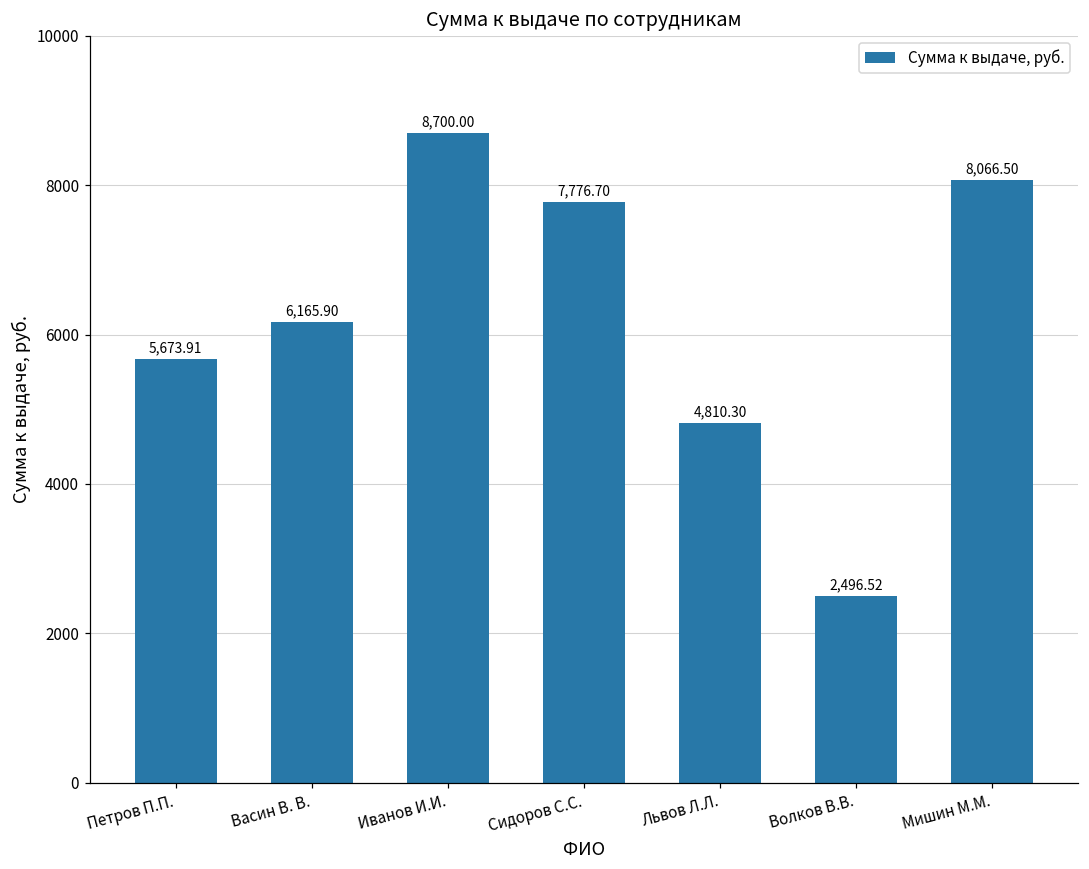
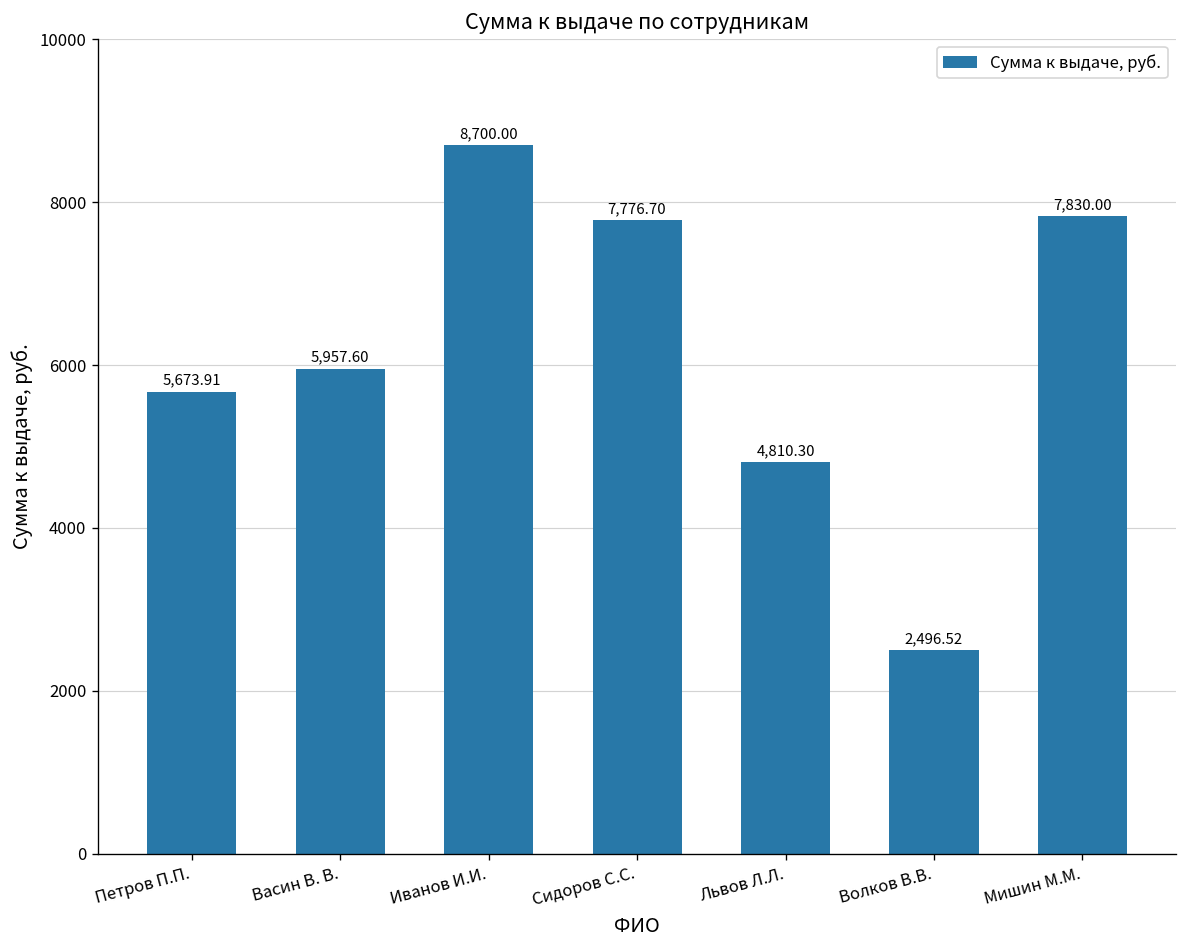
Васин В. В.: 6,165.90 -> 5,957.60
Мишин М.М.: 8,066.50 -> 7,830.00
